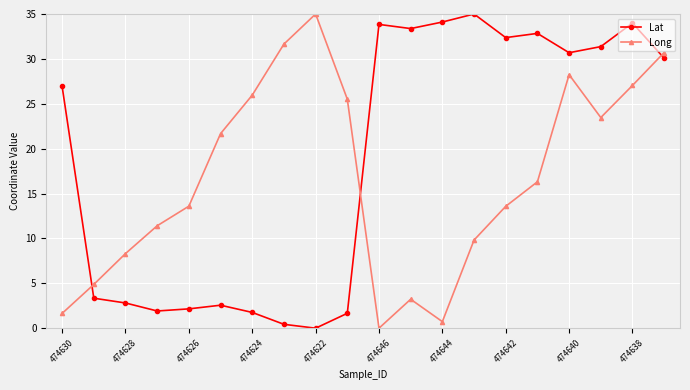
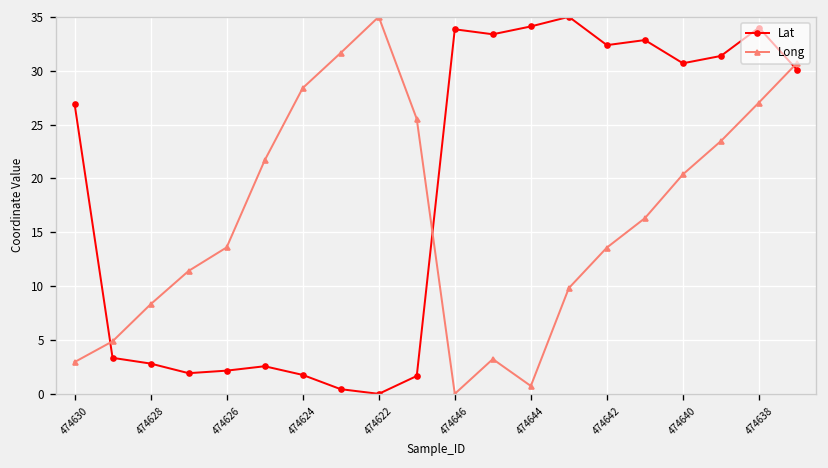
Long, 474630: 2 -> 3
Long, 474624: 26 -> 28
Long, 474640: 28 -> 20
